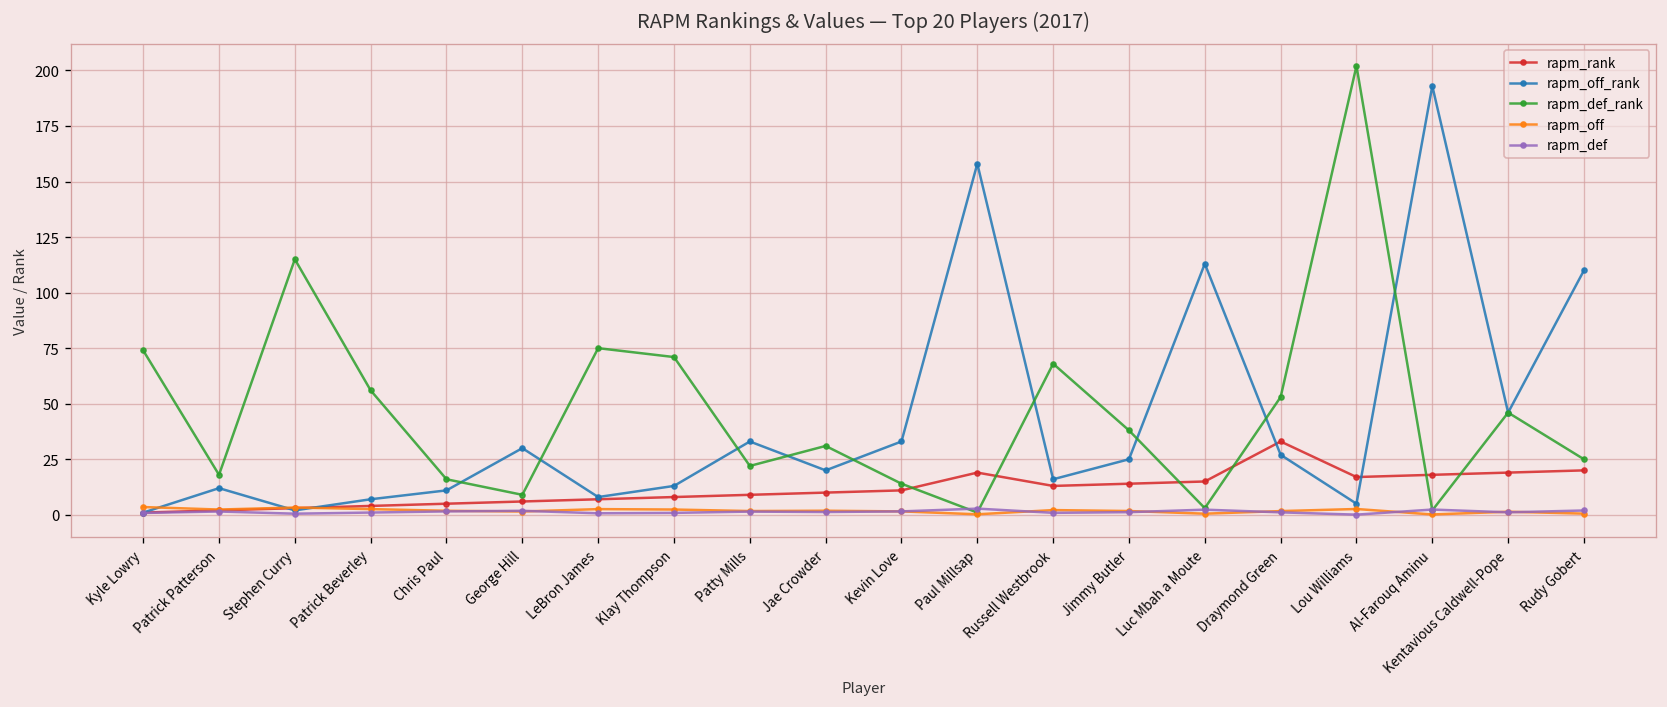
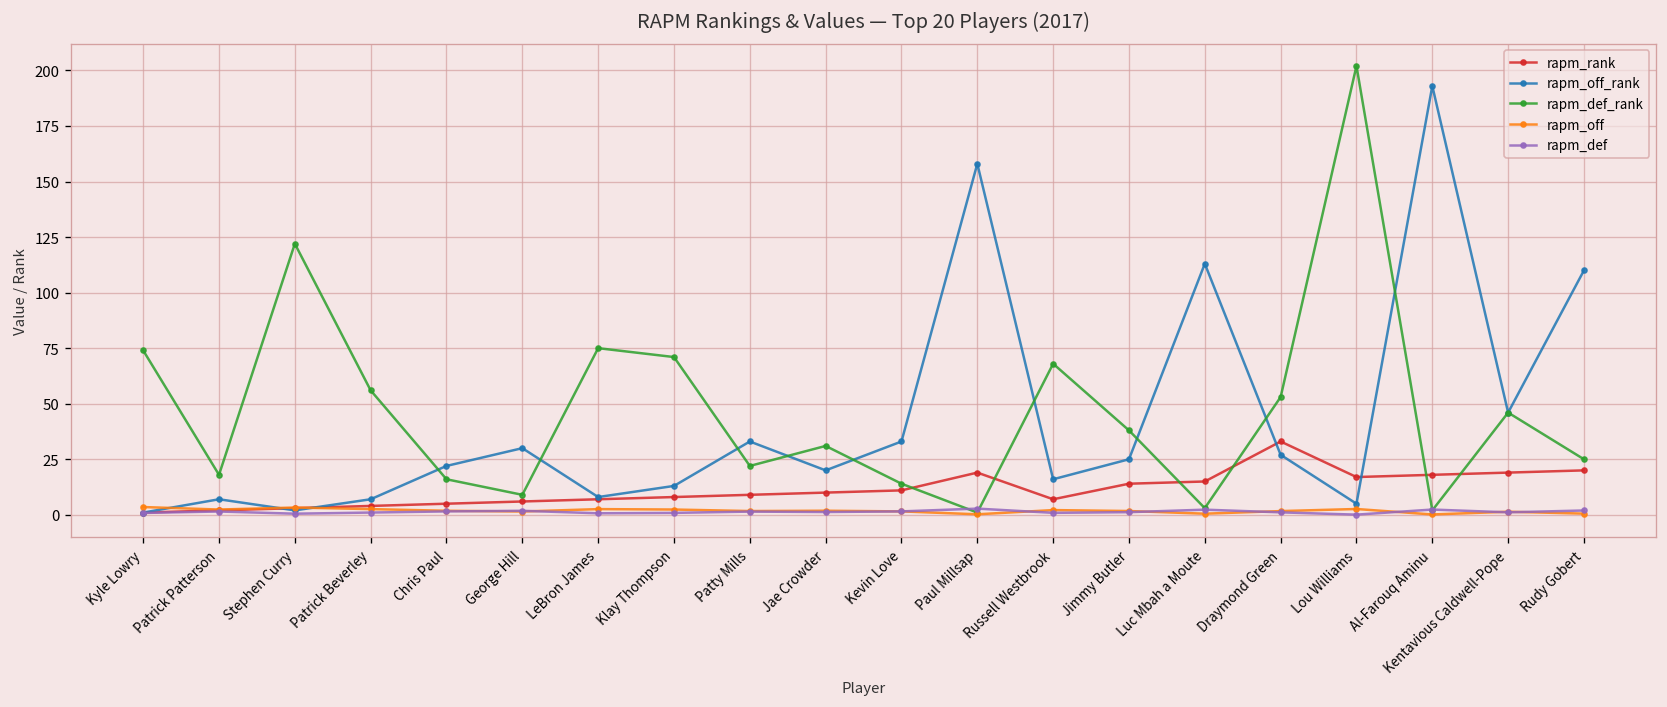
rapm_off_rank, Patrick Patterson: 12 -> 7
rapm_def_rank, Stephen Curry: 115 -> 122
rapm_off_rank, Chris Paul: 11 -> 22
rapm_rank, Russell Westbrook: 13 -> 7
